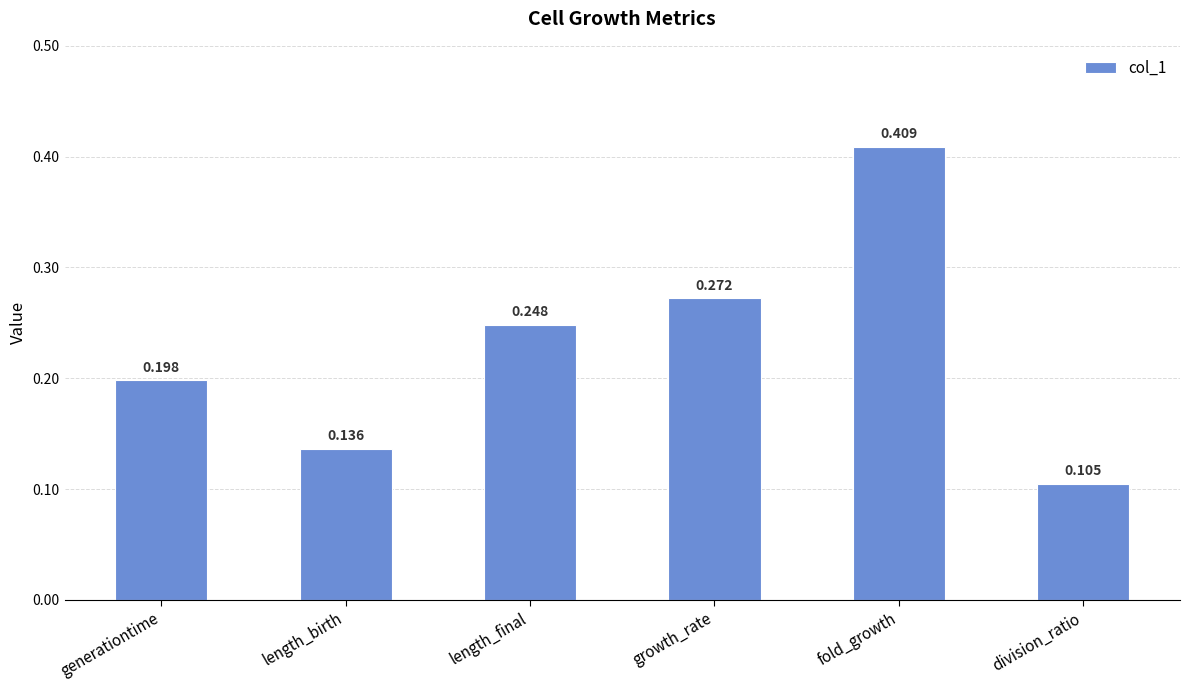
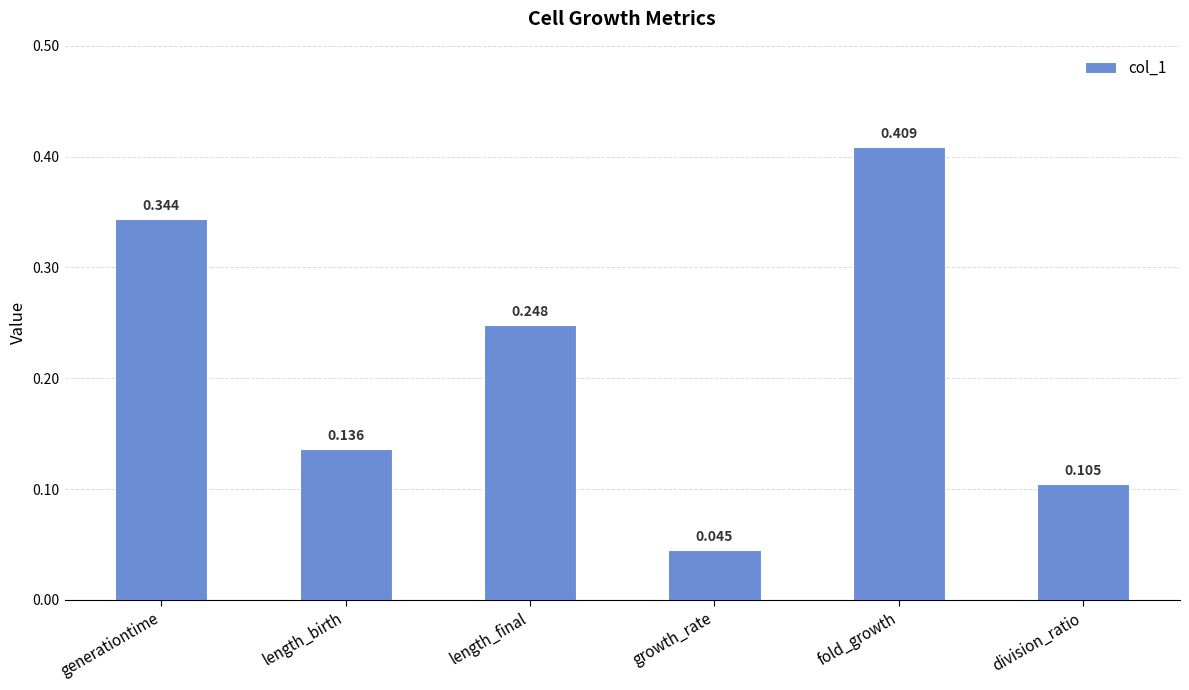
generationtime: 0.198 -> 0.344
growth_rate: 0.272 -> 0.045
